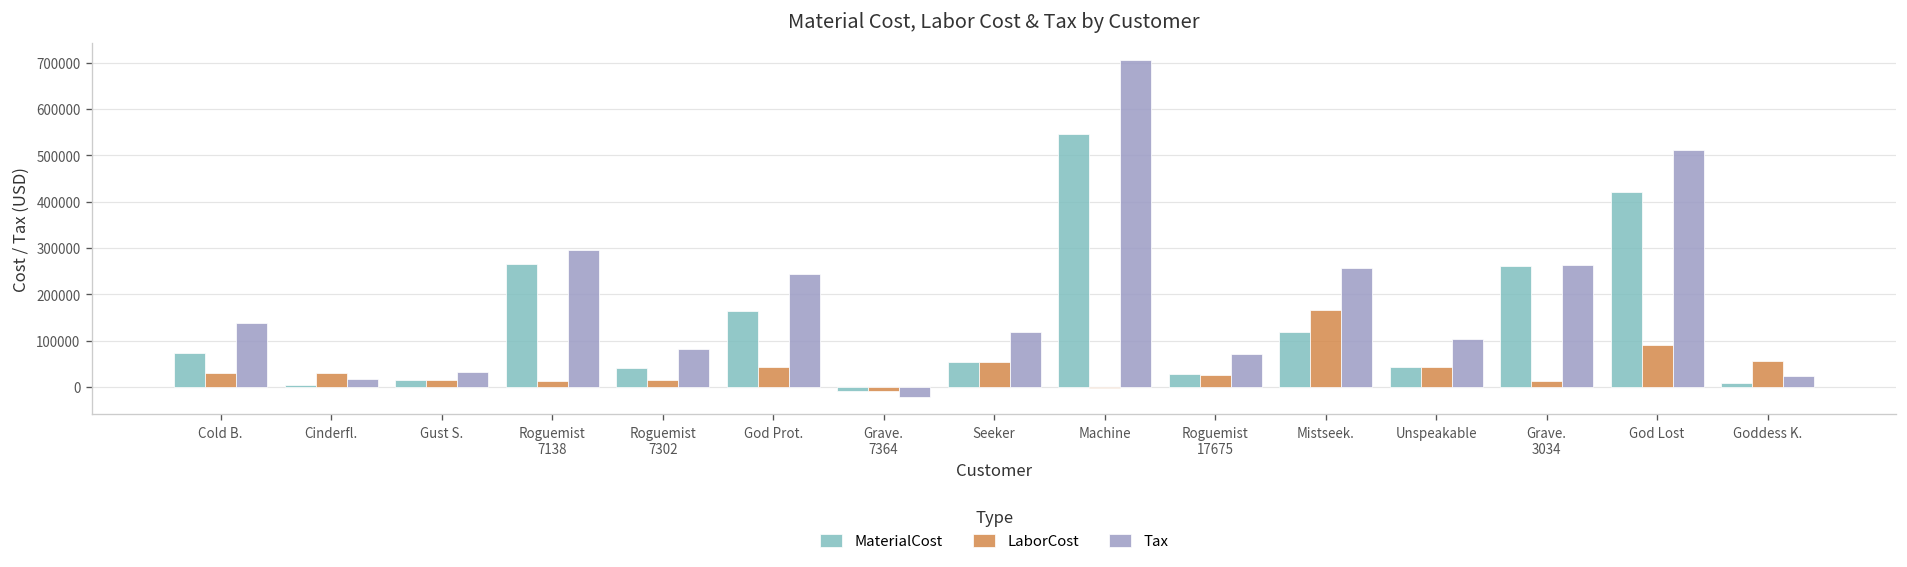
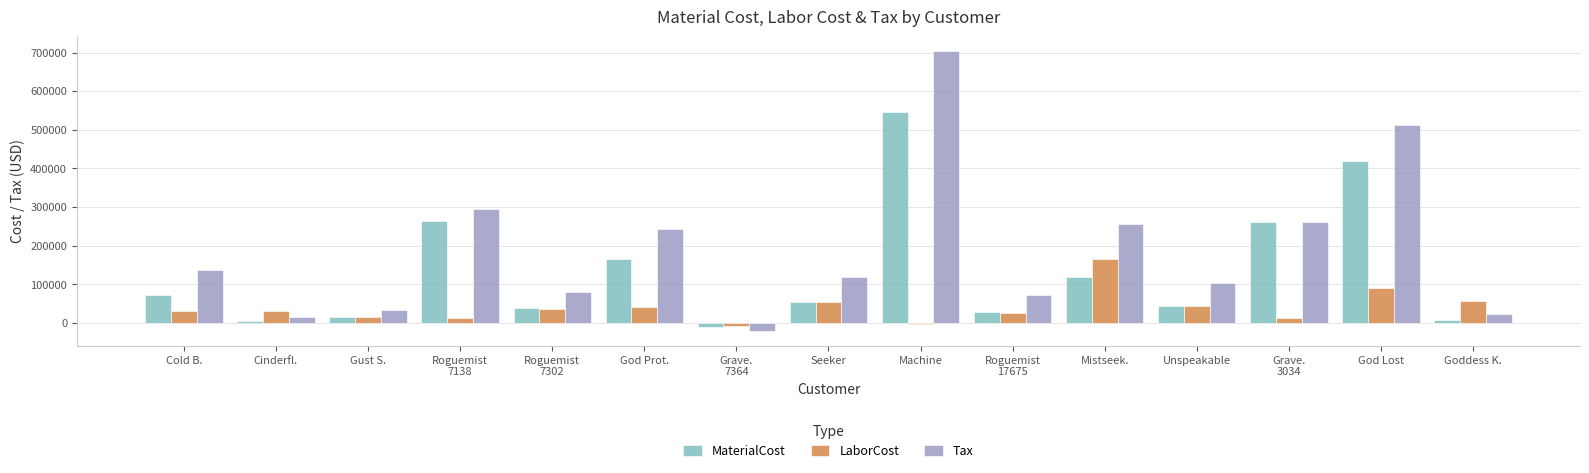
LaborCost, Roguemist 7302: 10000 -> 40000
